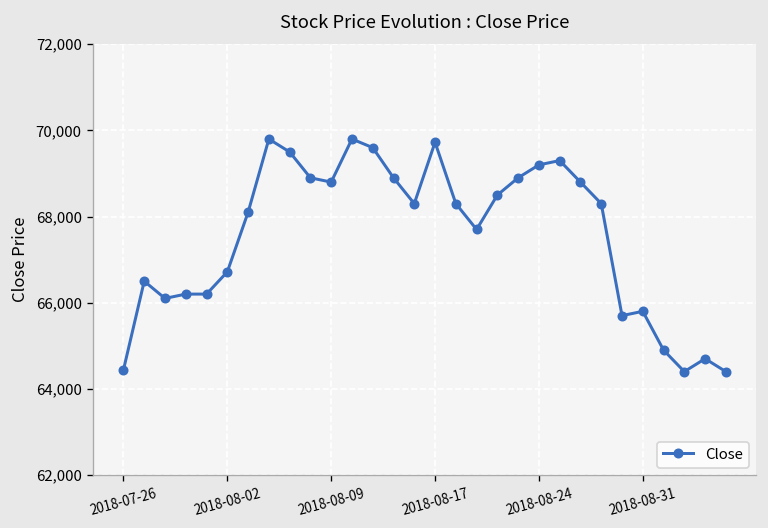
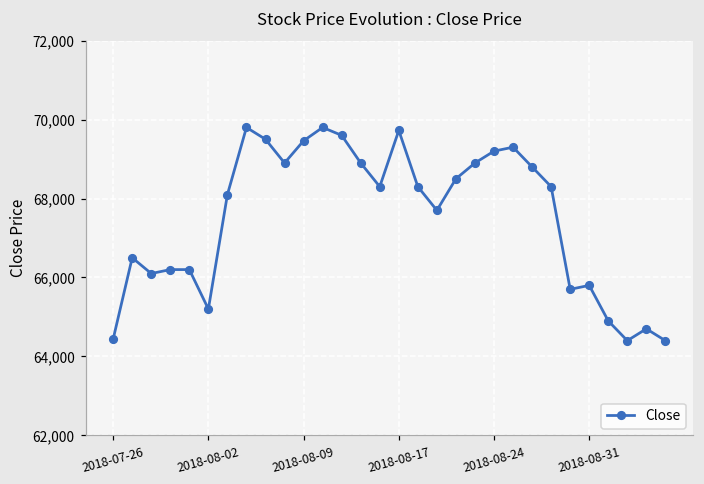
2018-08-02: 66,700 -> 65,200
2018-08-09: 68,800 -> 69,500
